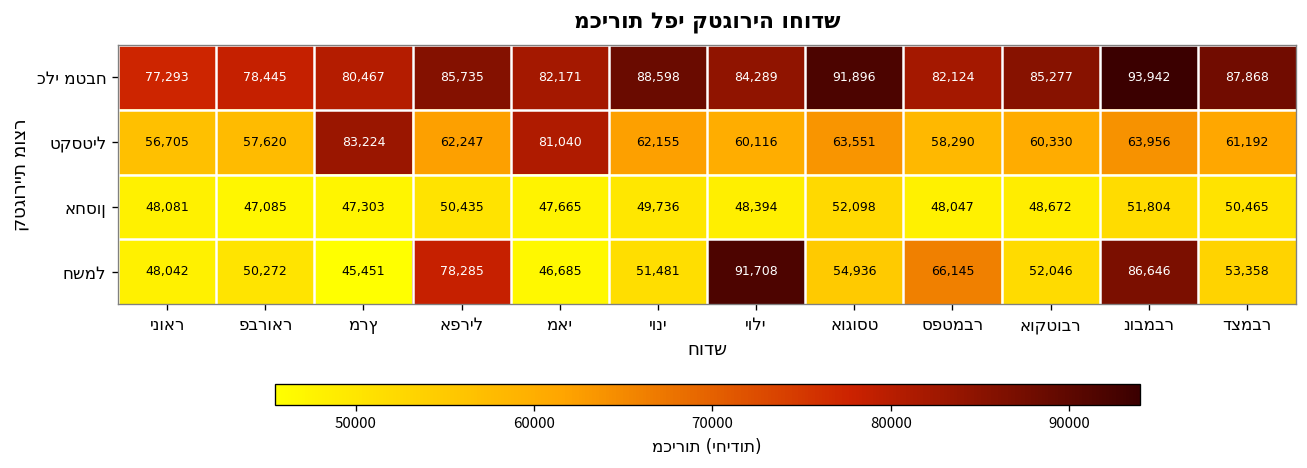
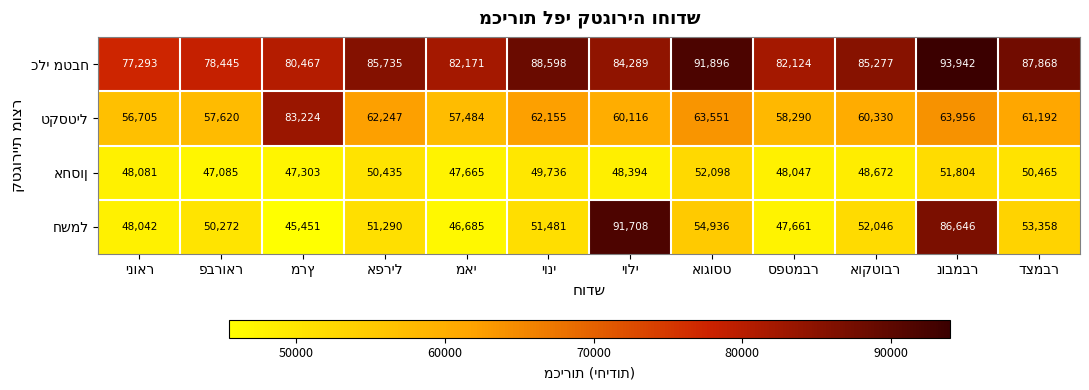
טקסטיל, מאי: 81,040 -> 57,484
חשמל, אפריל: 78,285 -> 51,290
חשמל, ספטמבר: 66,145 -> 47,661
